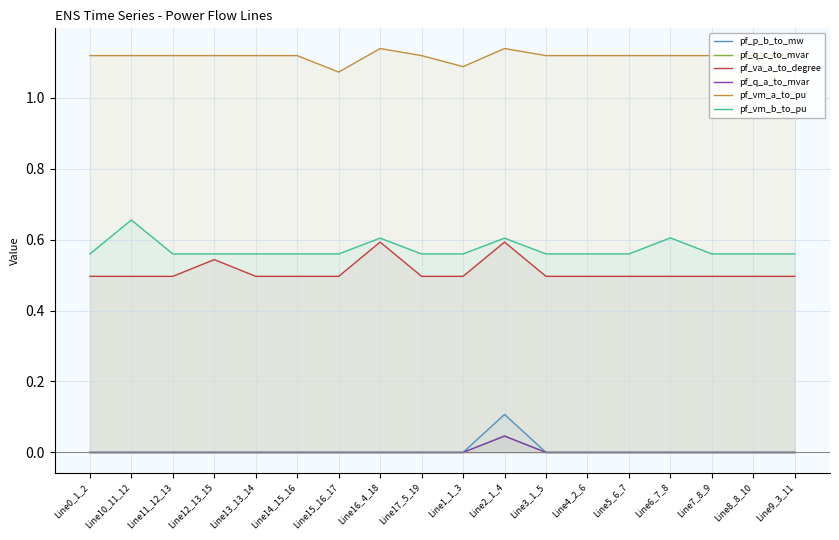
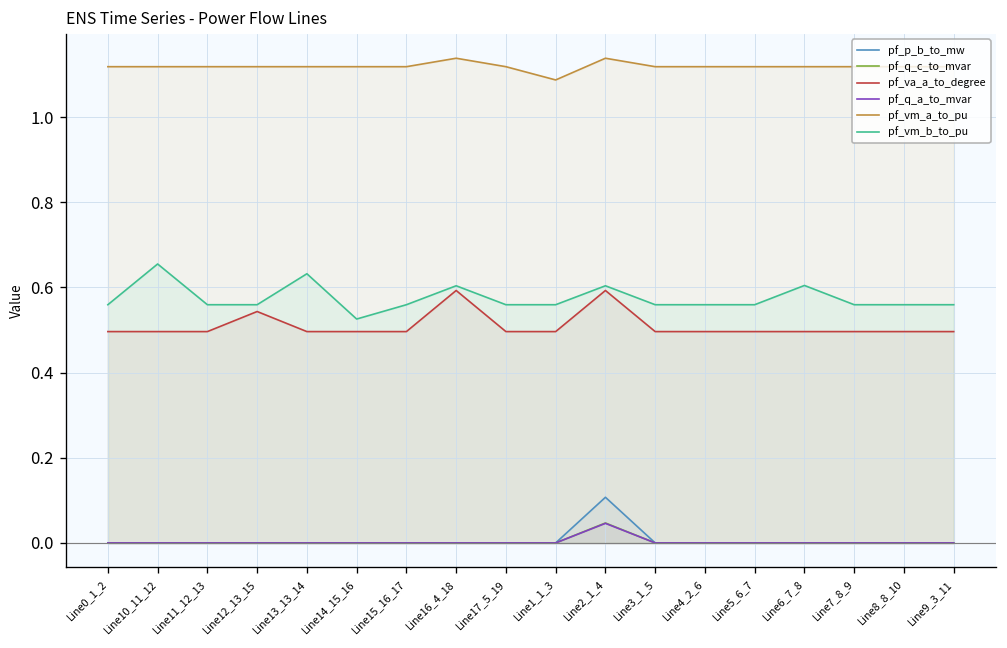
pf_vm_b_to_pu, Line13_13_14: 0.56 -> 0.63
pf_vm_b_to_pu, Line14_15_16: 0.56 -> 0.53
pf_vm_a_to_pu, Line15_16_17: 1.07 -> 1.12
